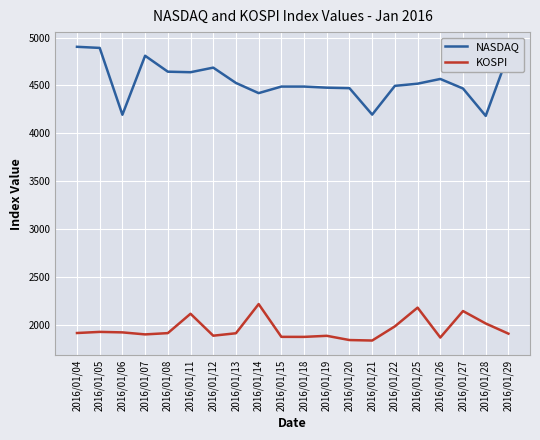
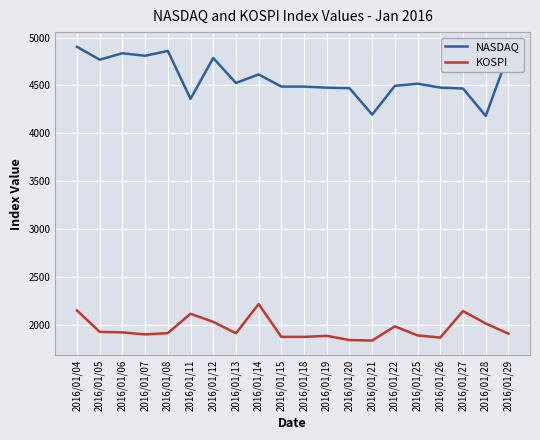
KOSPI, 2016/01/04: 1900 -> 2200
NASDAQ, 2016/01/05: 4900 -> 4800
NASDAQ, 2016/01/06: 4200 -> 4800
NASDAQ, 2016/01/08: 4600 -> 4900
NASDAQ, 2016/01/11: 4600 -> 4400
NASDAQ, 2016/01/12: 4700 -> 4800
KOSPI, 2016/01/12: 1900 -> 2000
NASDAQ, 2016/01/14: 4400 -> 4600
KOSPI, 2016/01/25: 2200 -> 1900
NASDAQ, 2016/01/26: 4600 -> 4500
